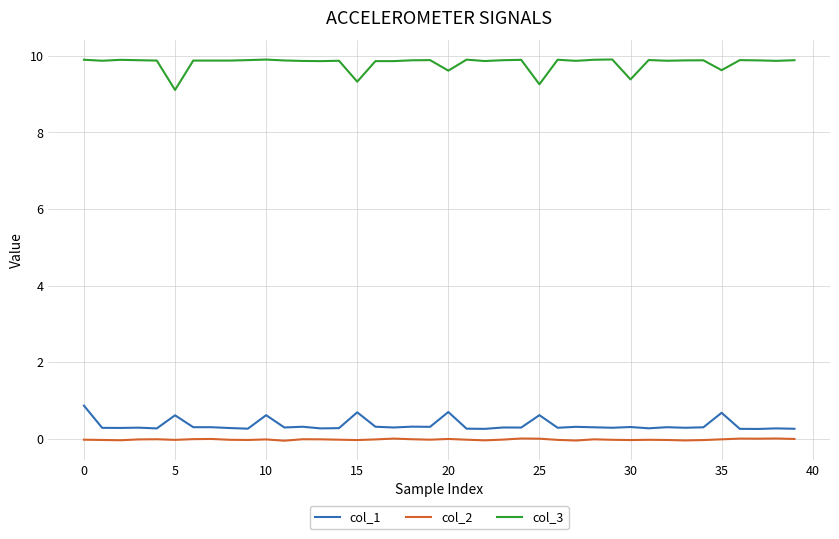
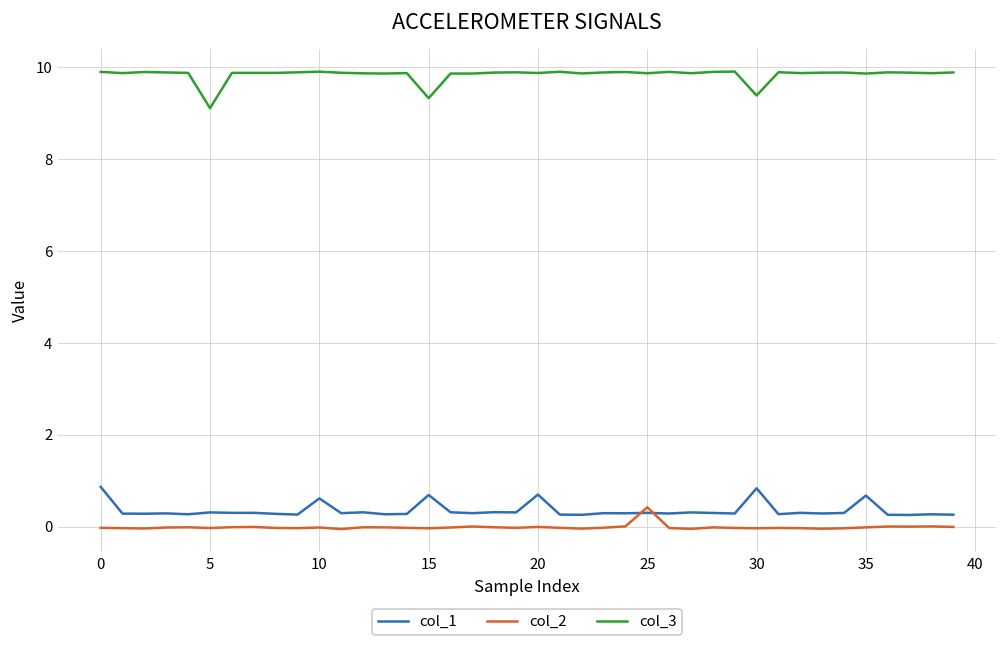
col_1, 5: 0.6 -> 0.3
col_3, 20: 9.6 -> 9.9
col_1, 25: 0.6 -> 0.3
col_2, 25: 0.0 -> 0.4
col_3, 25: 9.3 -> 9.9
col_1, 30: 0.3 -> 0.8
col_3, 35: 9.6 -> 9.9
